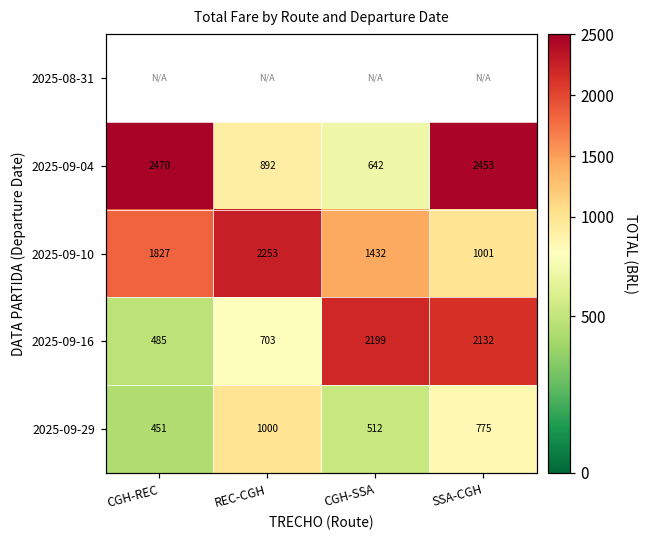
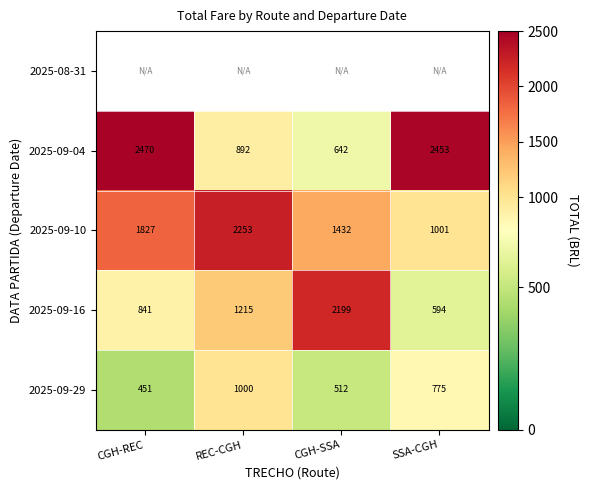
2025-09-16, CGH-REC: 485 -> 841
2025-09-16, REC-CGH: 703 -> 1215
2025-09-16, SSA-CGH: 2132 -> 594
